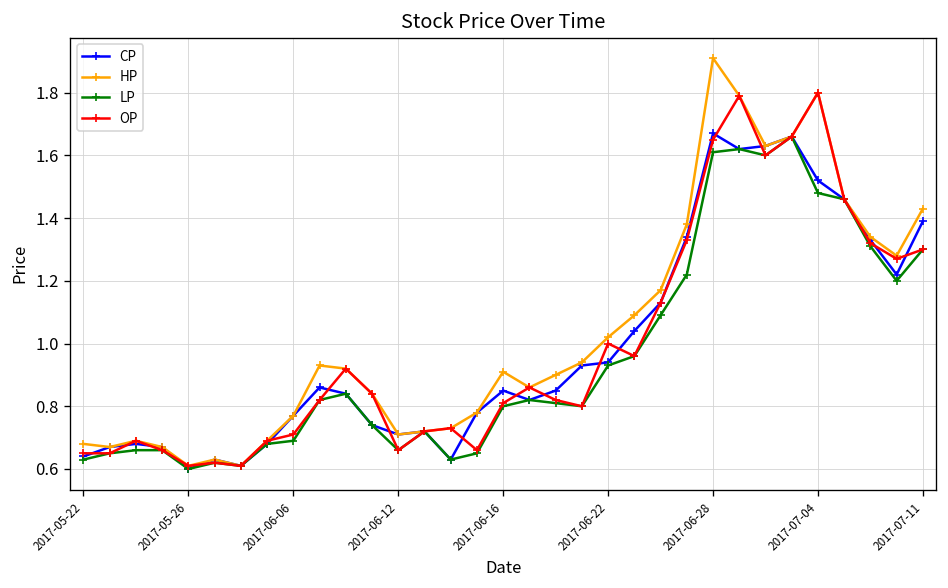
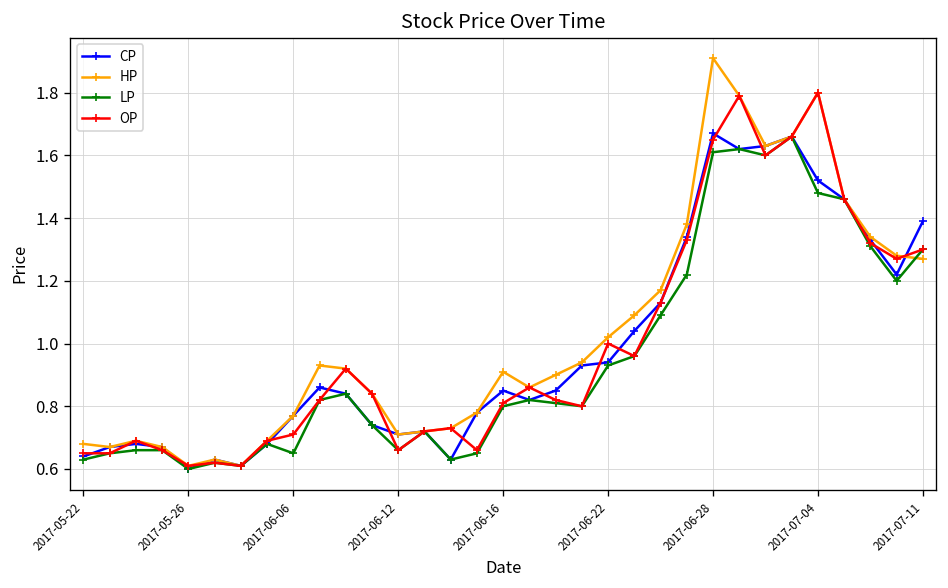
LP, 2017-06-06: 0.69 -> 0.65
HP, 2017-07-11: 1.43 -> 1.27
